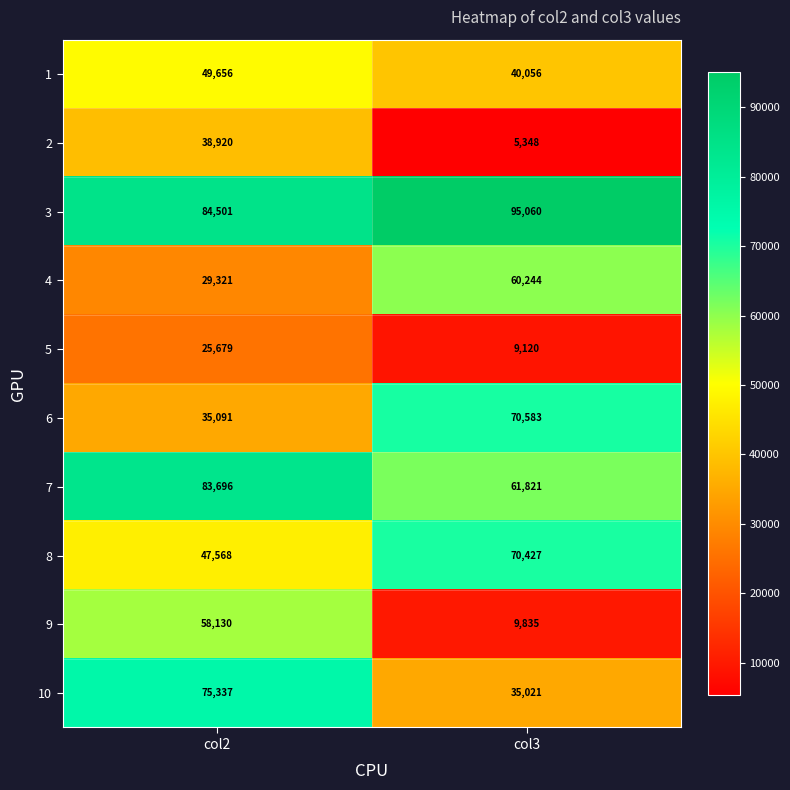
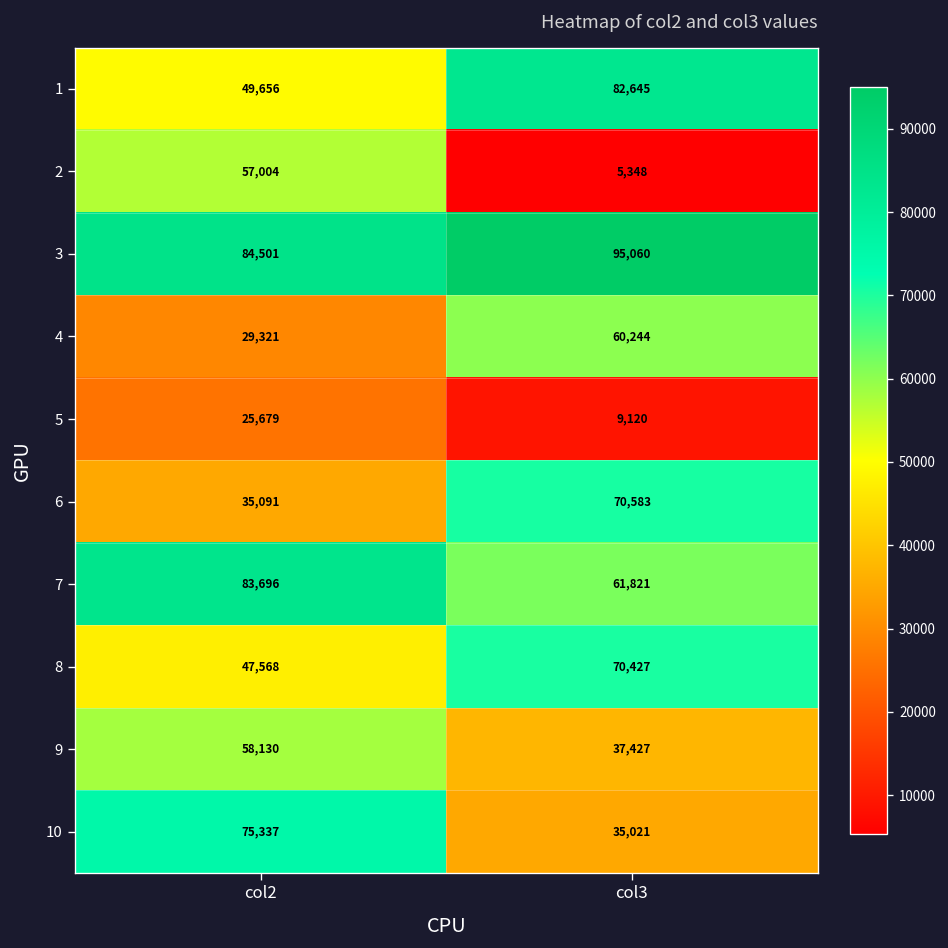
1, col3: 40,056 -> 82,645
2, col2: 38,920 -> 57,004
9, col3: 9,835 -> 37,427
